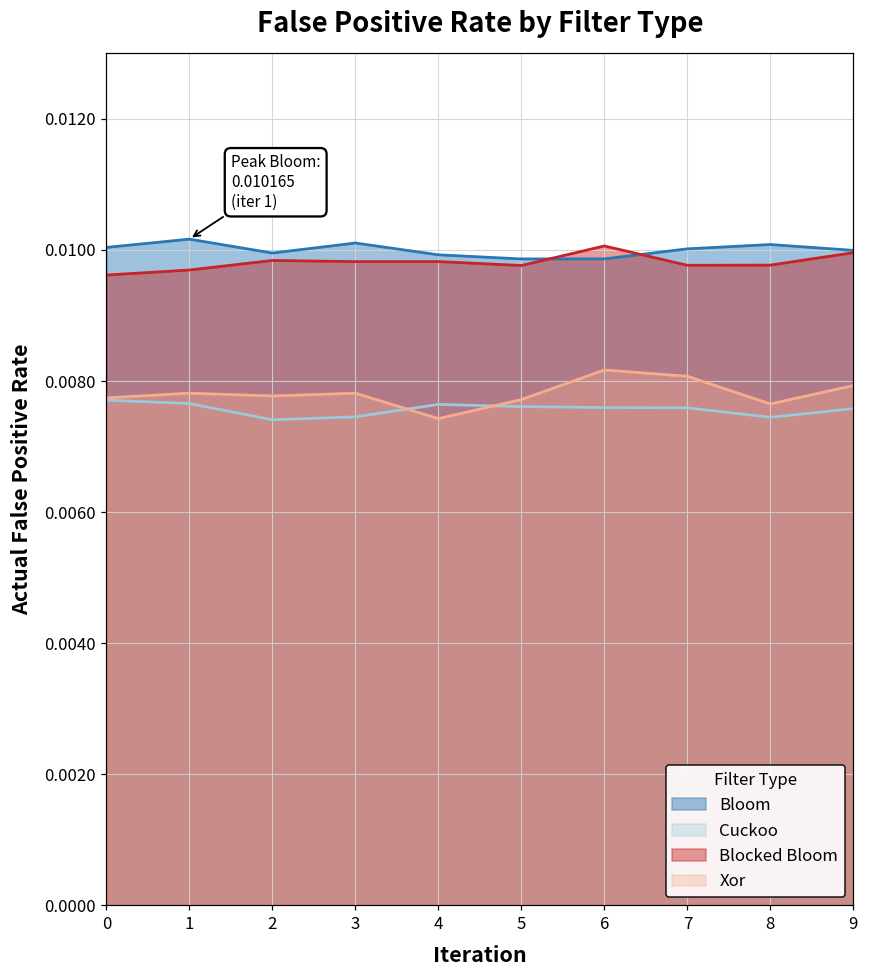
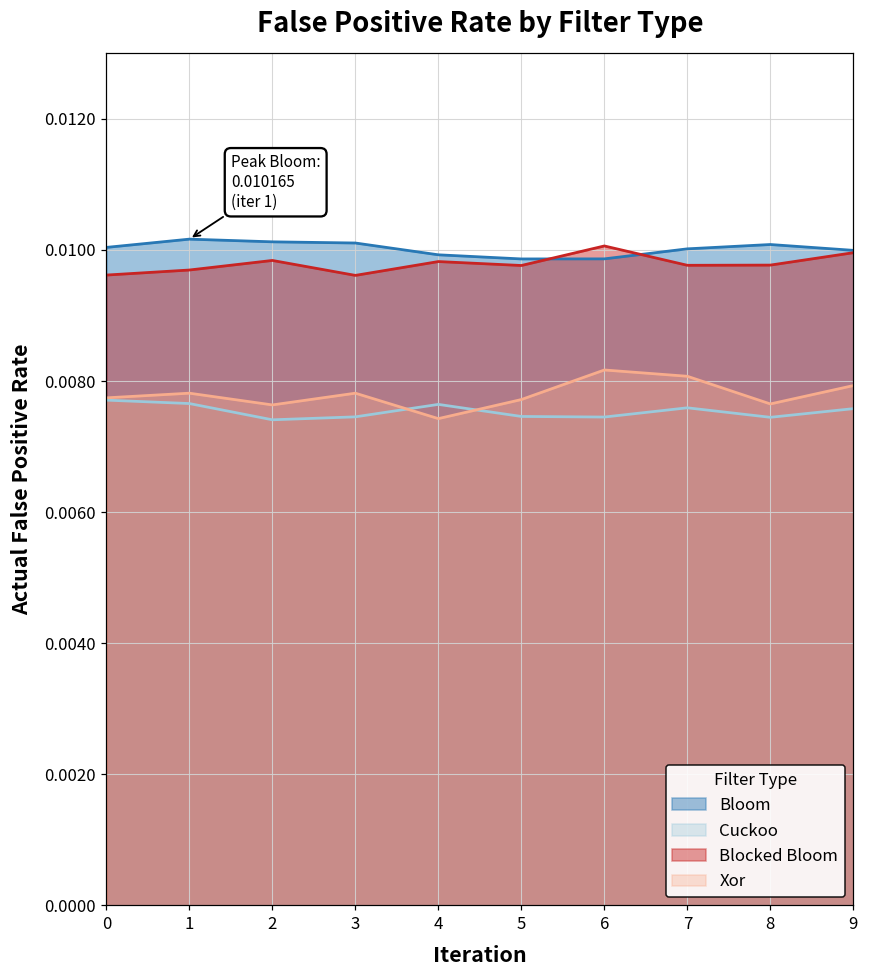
Bloom, 2: 0.0100 -> 0.0101
Xor, 2: 0.0078 -> 0.0076
Blocked Bloom, 3: 0.0098 -> 0.0096
Cuckoo, 5: 0.0076 -> 0.0075
Cuckoo, 6: 0.0076 -> 0.0075
